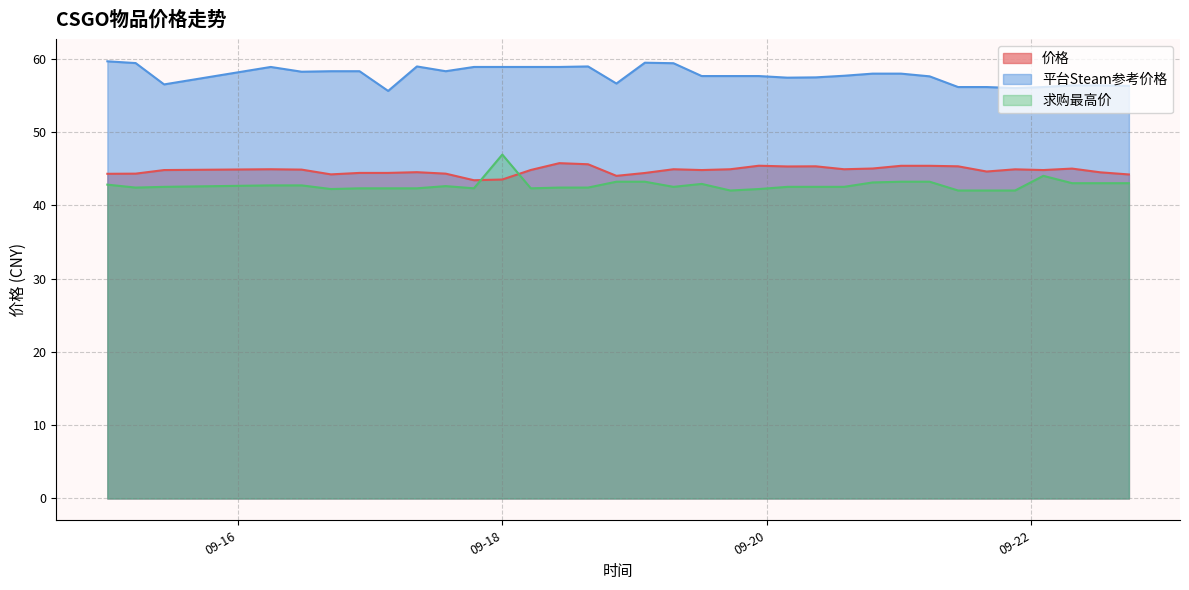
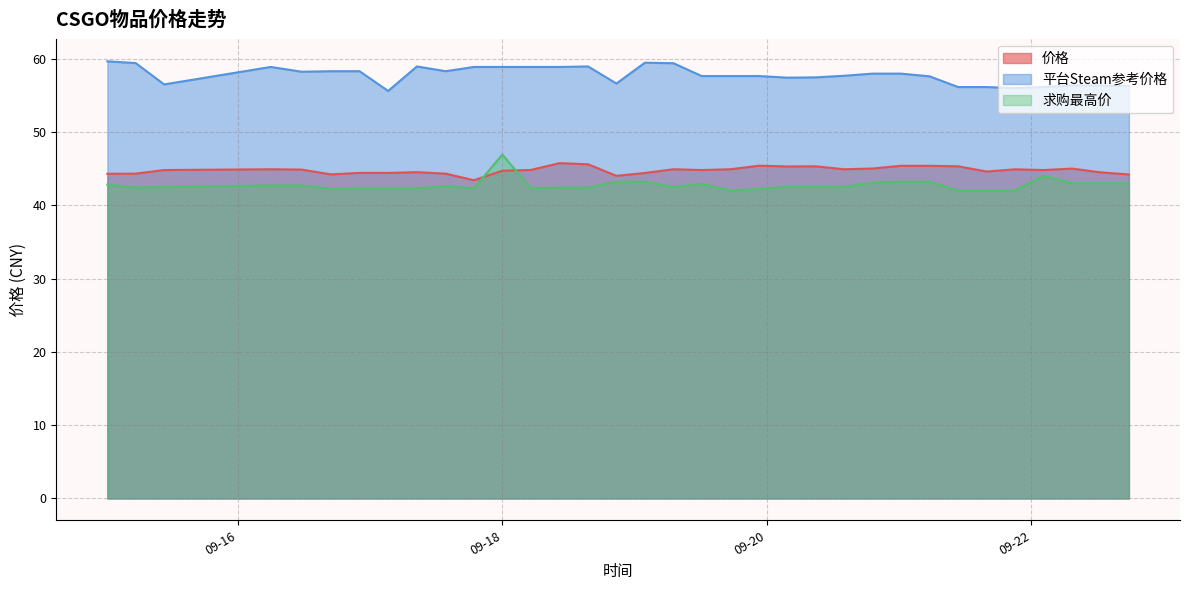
价格, 09-18: 44 -> 45
